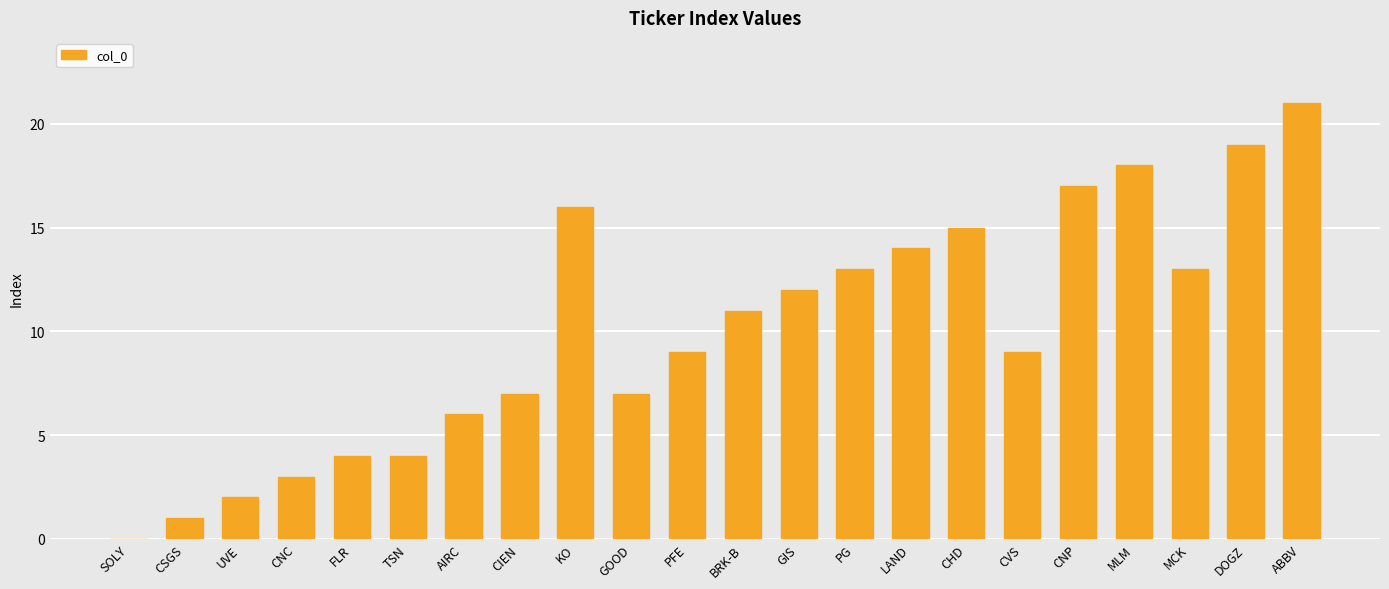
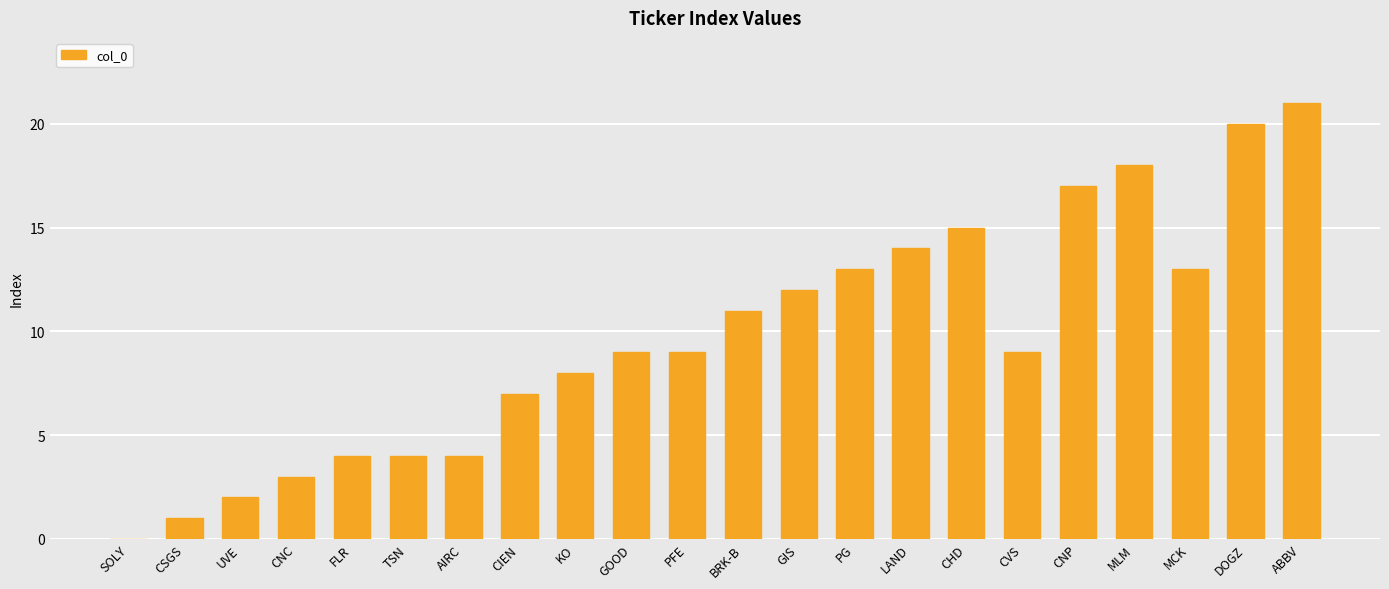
AIRC: 6 -> 4
KO: 16 -> 8
GOOD: 7 -> 9
DOGZ: 19 -> 20
